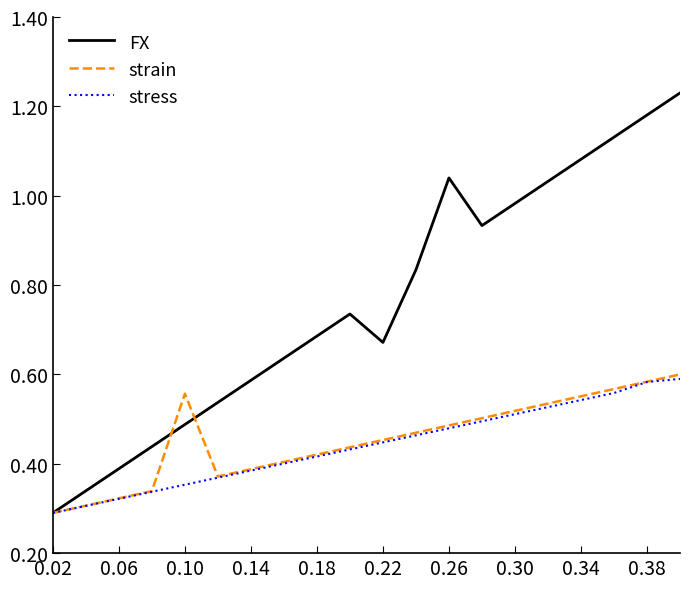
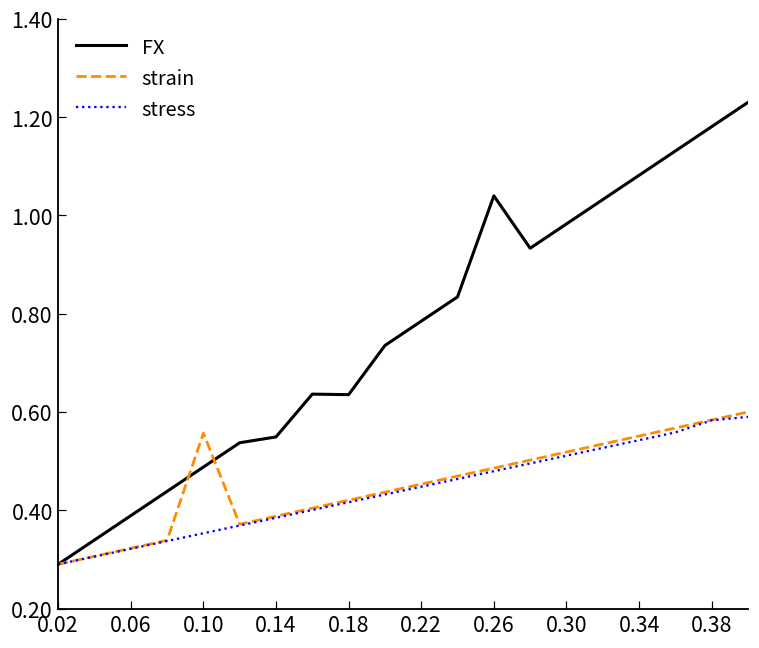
FX, 0.14: 0.59 -> 0.55
FX, 0.18: 0.69 -> 0.64
FX, 0.22: 0.67 -> 0.78
